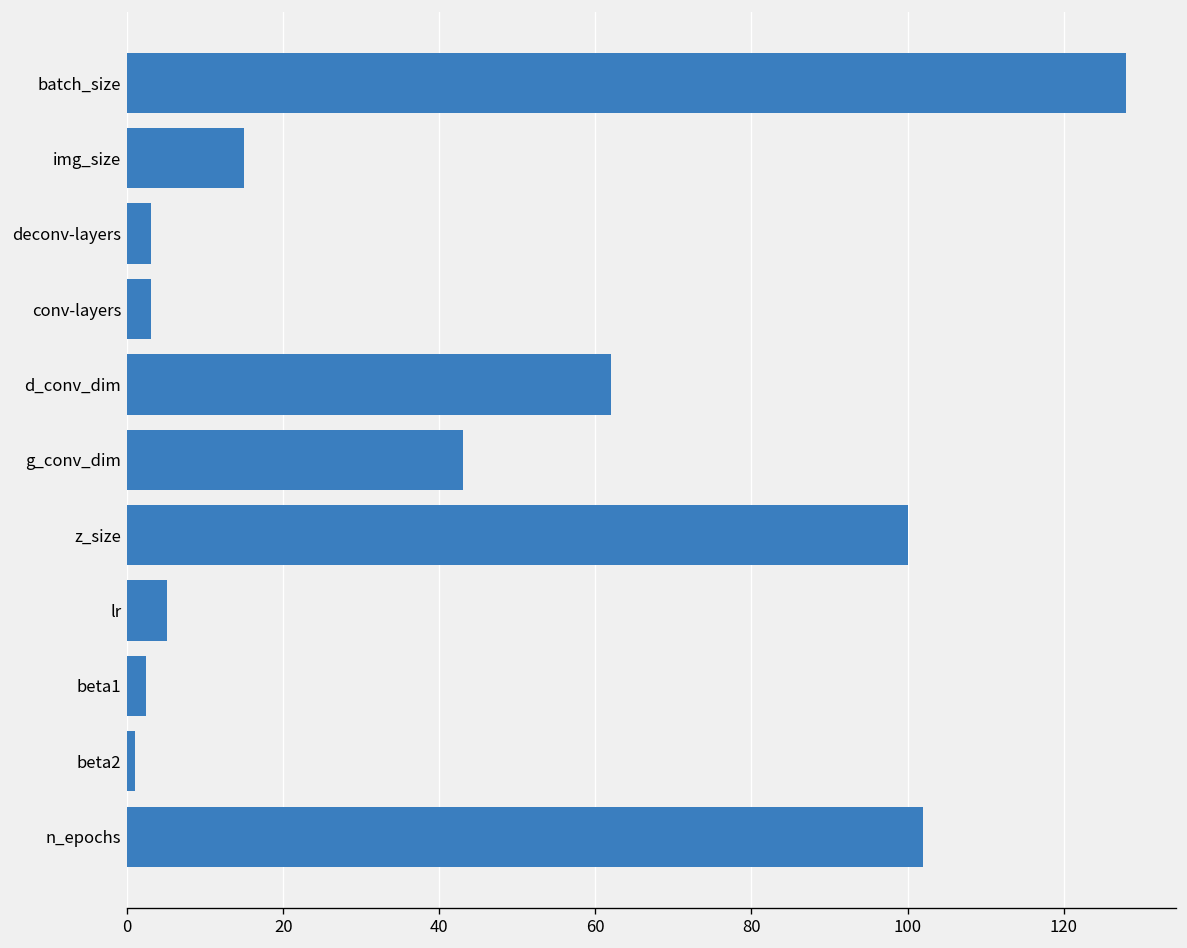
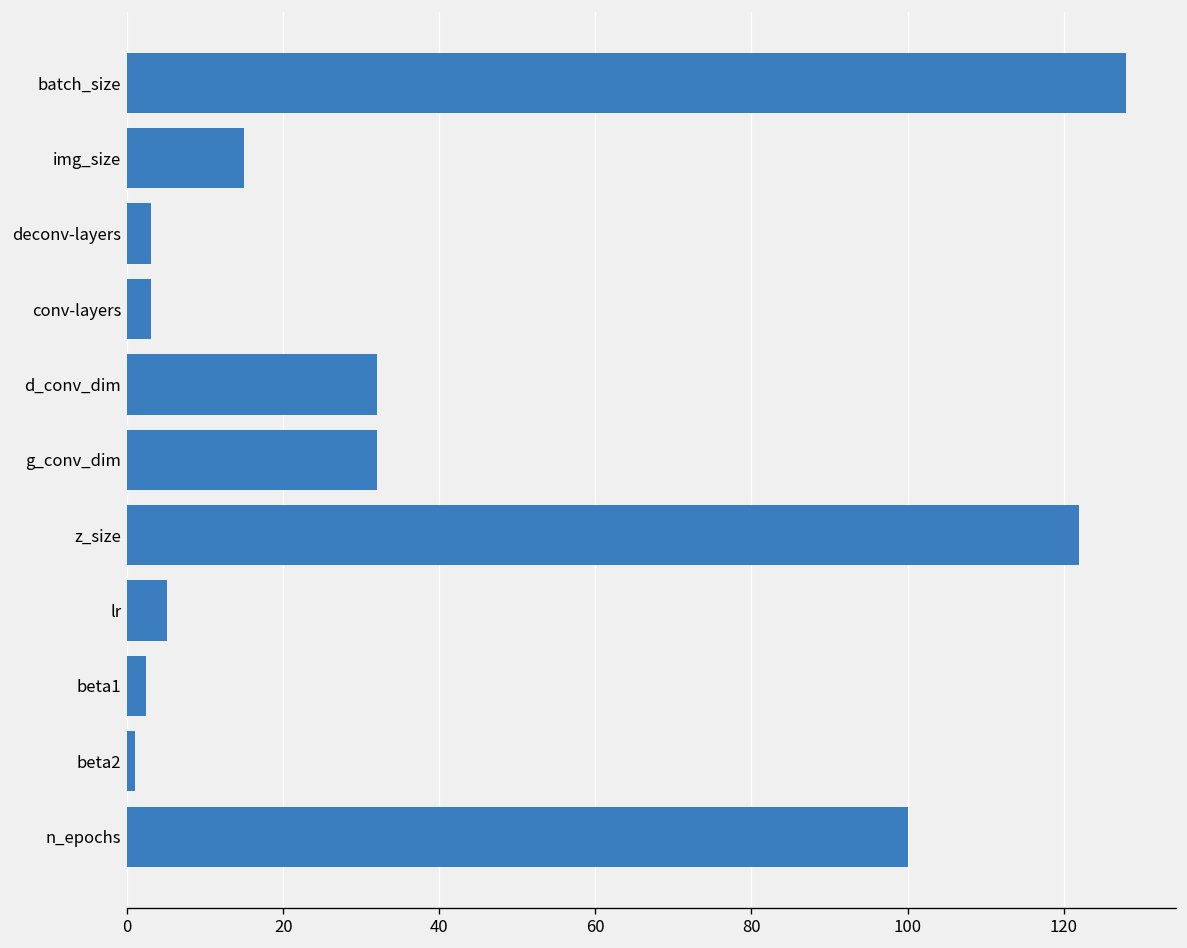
d_conv_dim: 62 -> 32
g_conv_dim: 43 -> 32
z_size: 100 -> 122
n_epochs: 102 -> 100
